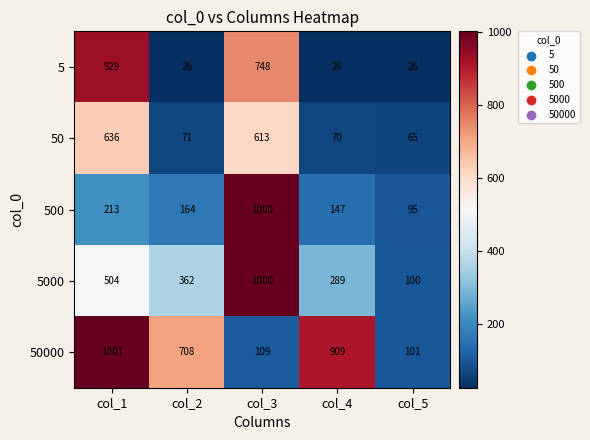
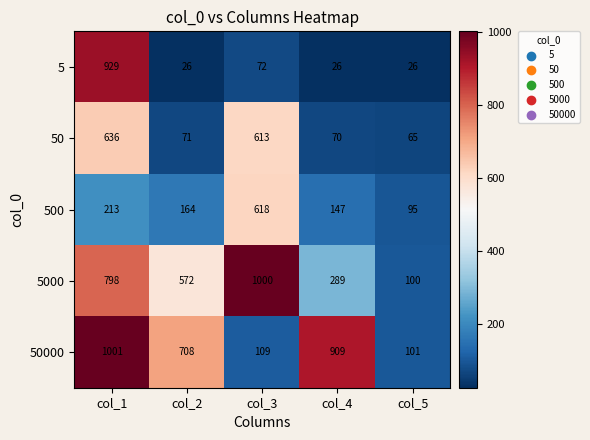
5, col_3: 748 -> 72
500, col_3: 1000 -> 618
5000, col_1: 504 -> 798
5000, col_2: 362 -> 572
